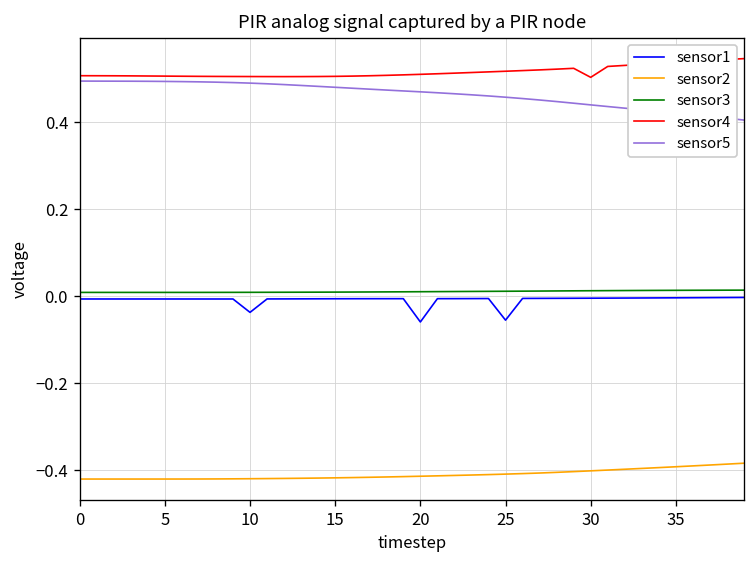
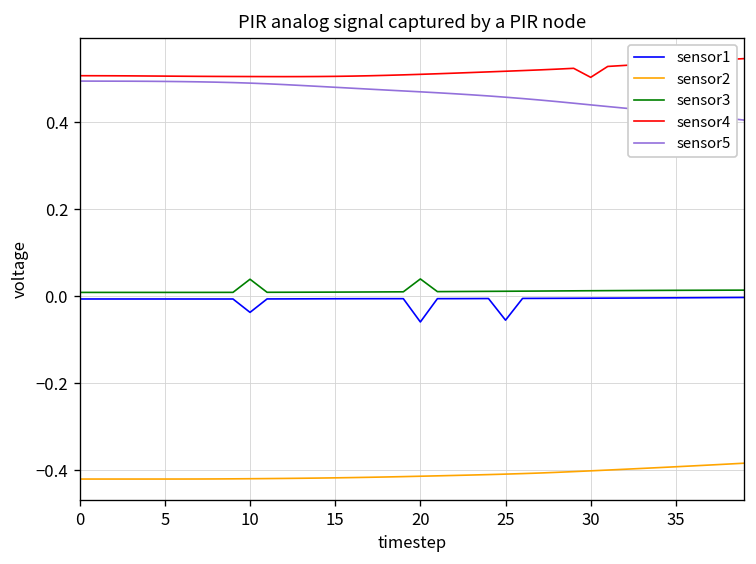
sensor3, 10: 0.01 -> 0.04
sensor3, 20: 0.01 -> 0.04
